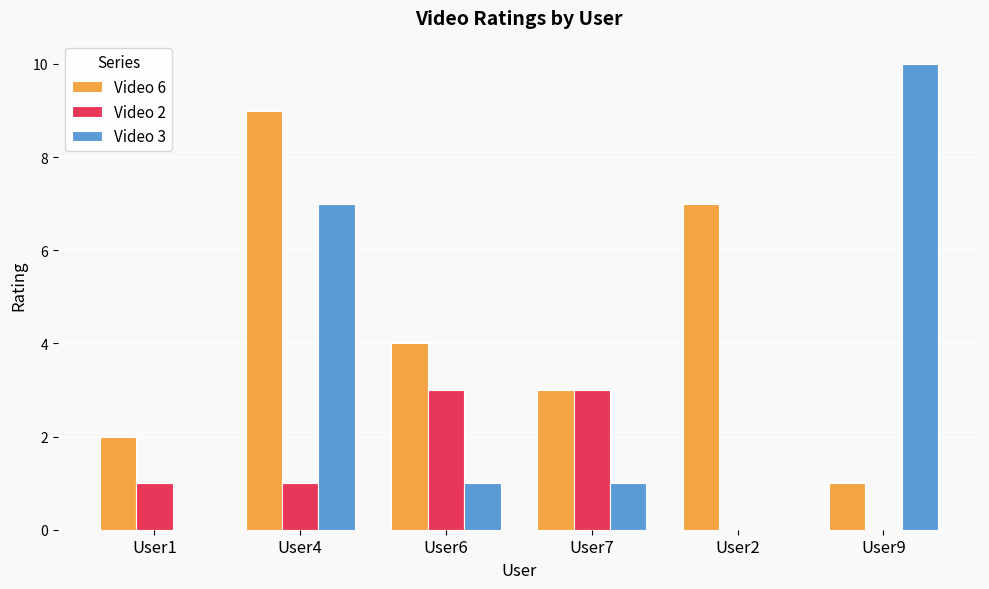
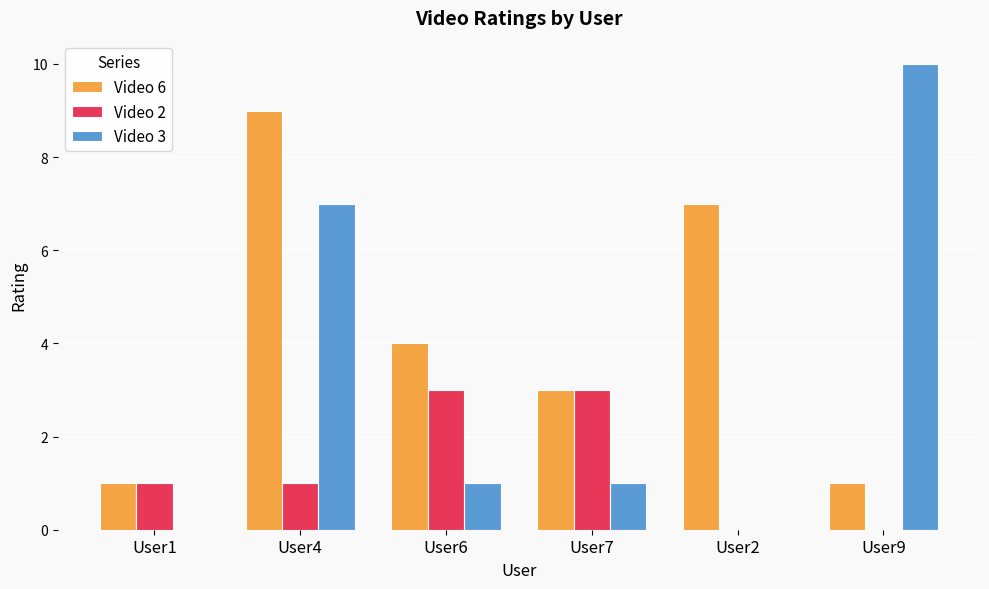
Video 6, User1: 2 -> 1
